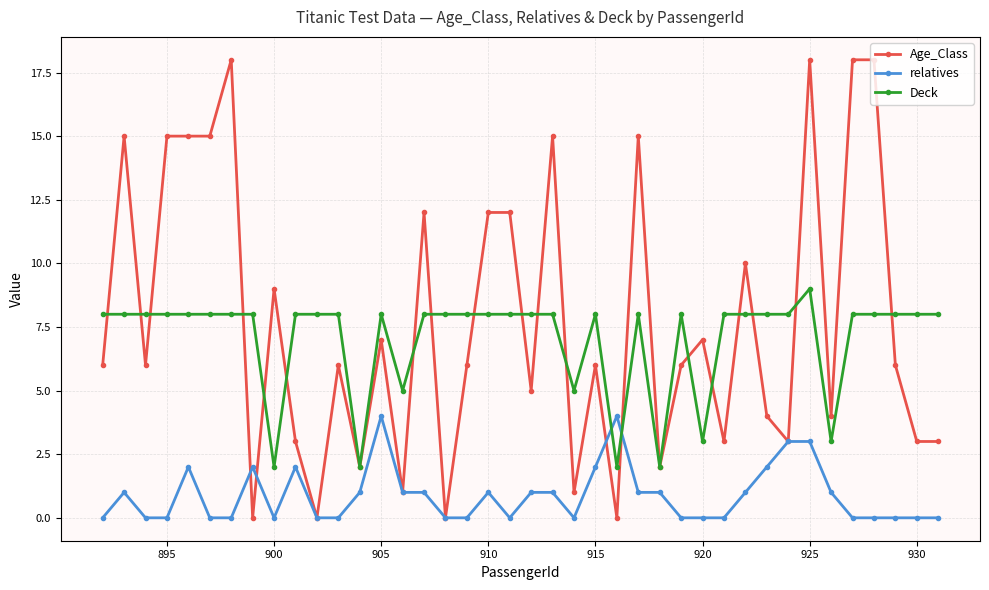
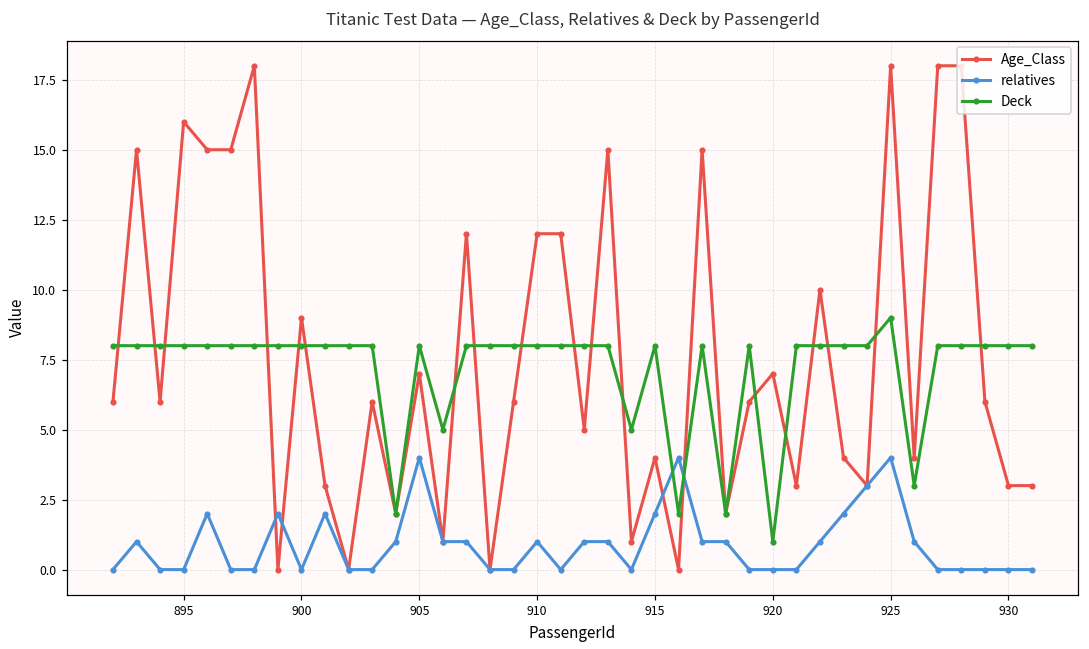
Age_Class, 895: 15 -> 16
Deck, 900: 2 -> 8
Age_Class, 915: 6 -> 4
Deck, 920: 3 -> 1
relatives, 925: 3 -> 4
